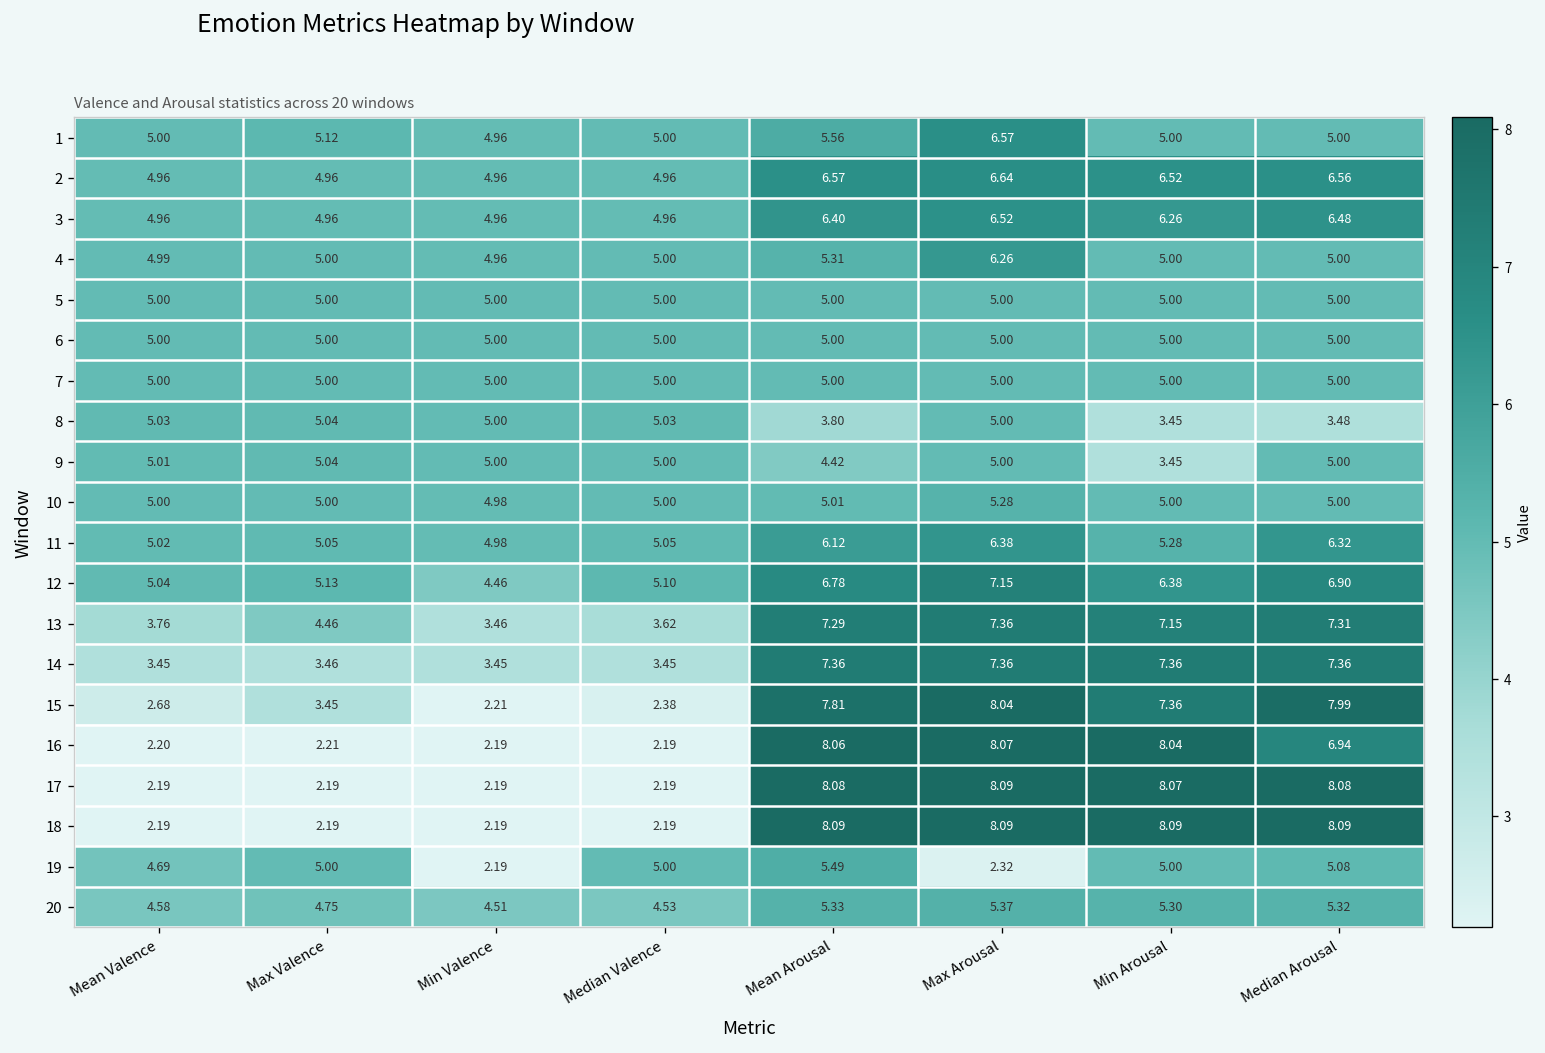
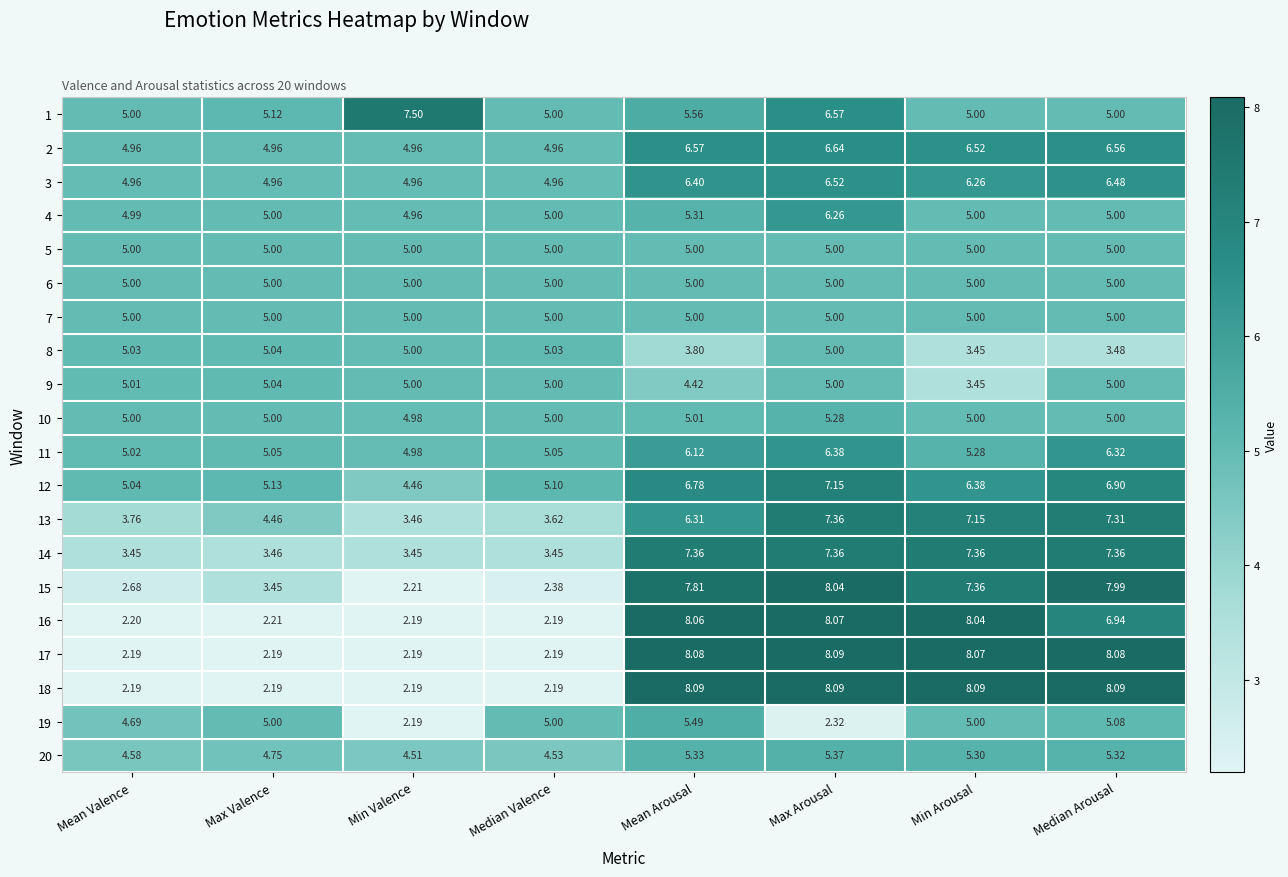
1, Min Valence: 4.96 -> 7.50
13, Mean Arousal: 7.29 -> 6.31
